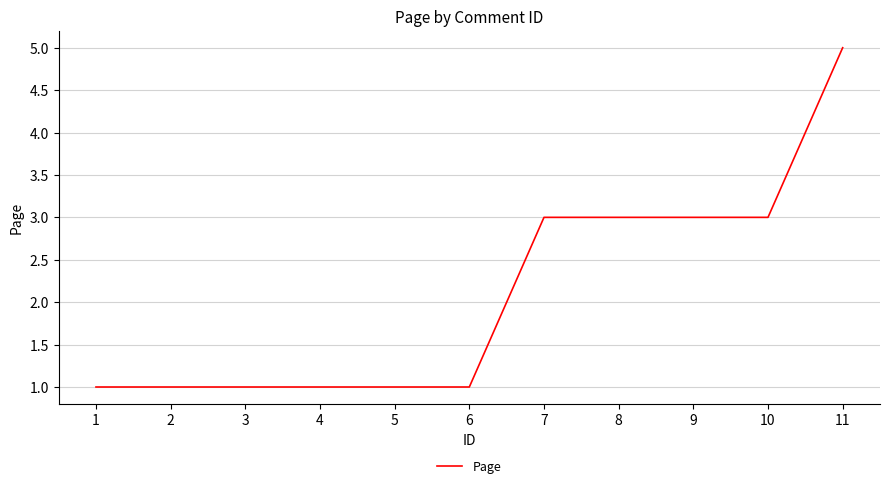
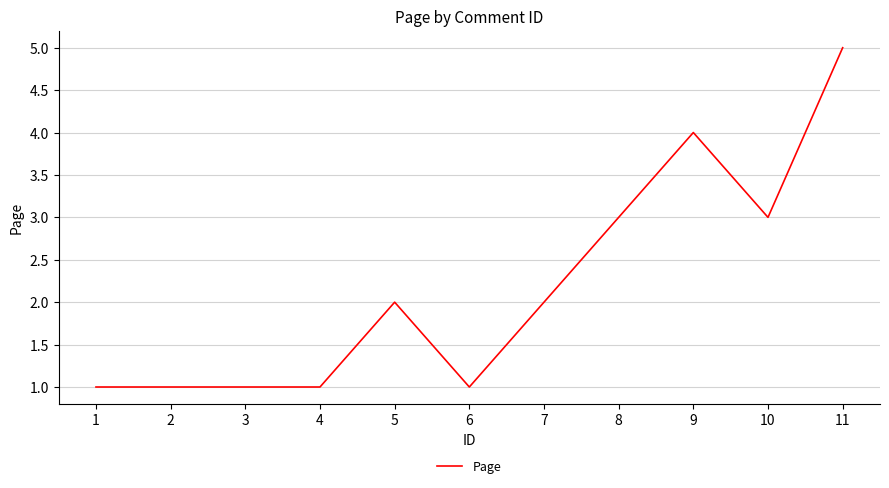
5: 1 -> 2
7: 3 -> 2
9: 3 -> 4
